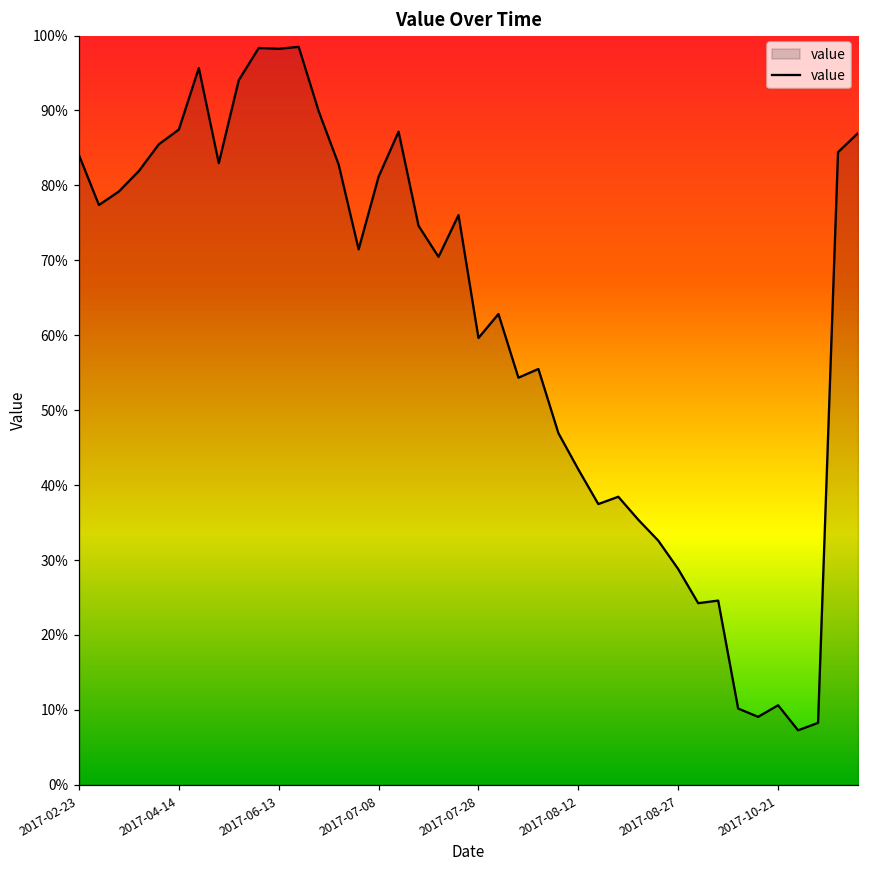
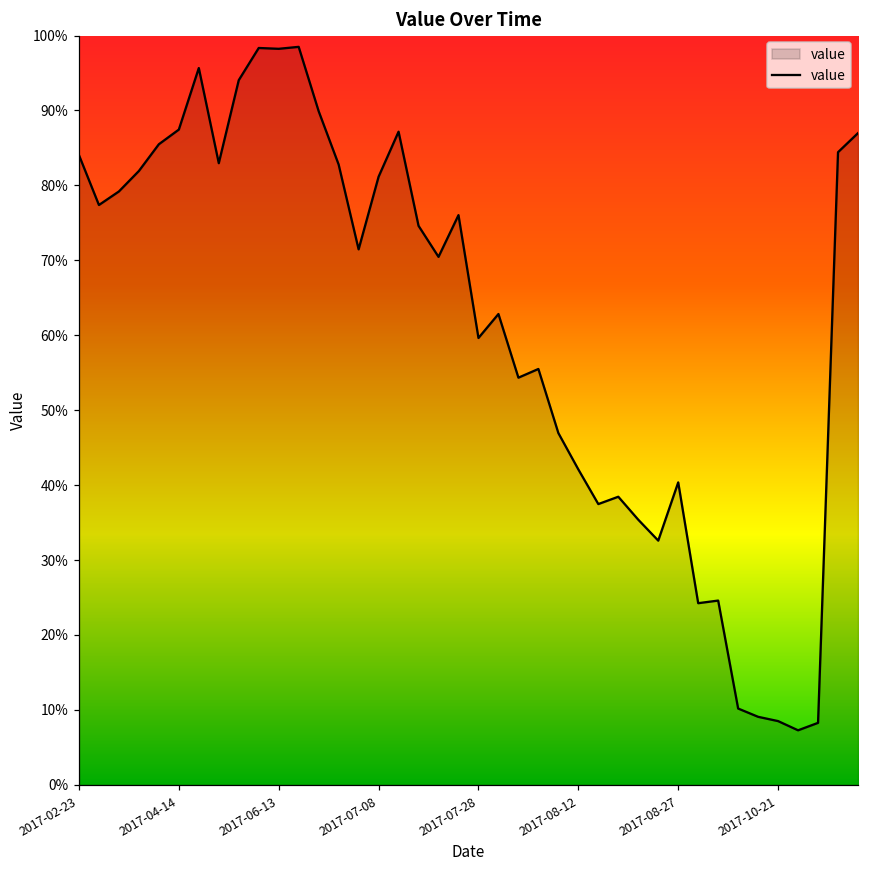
2017-08-27: 29% -> 40%
2017-10-21: 11% -> 9%
